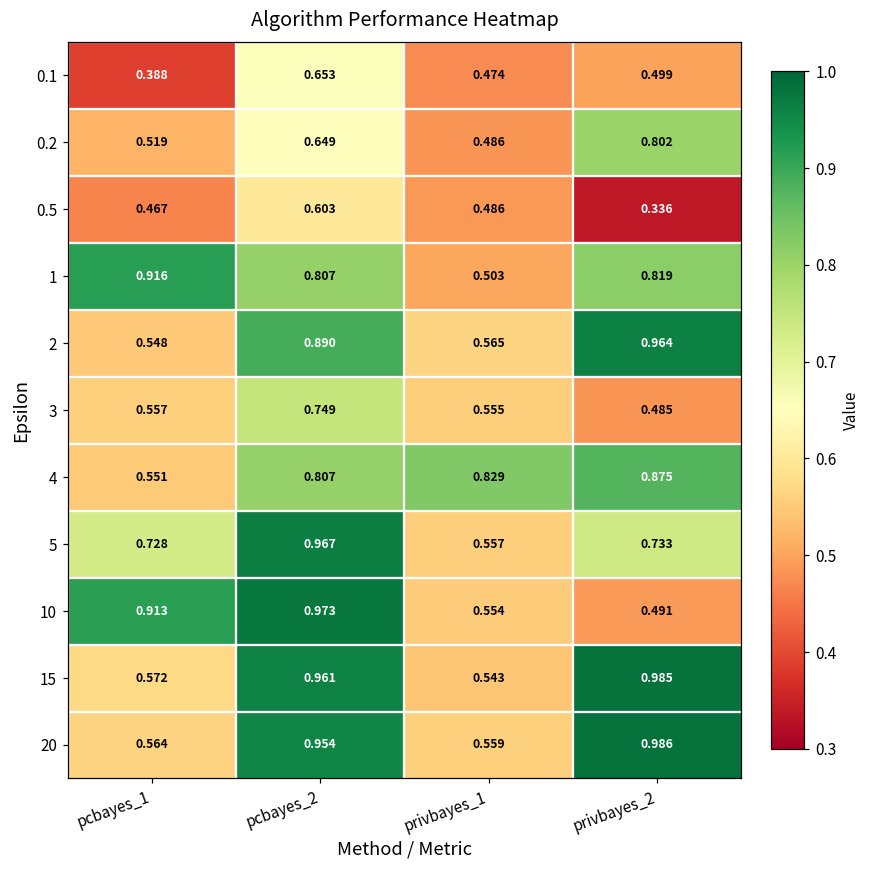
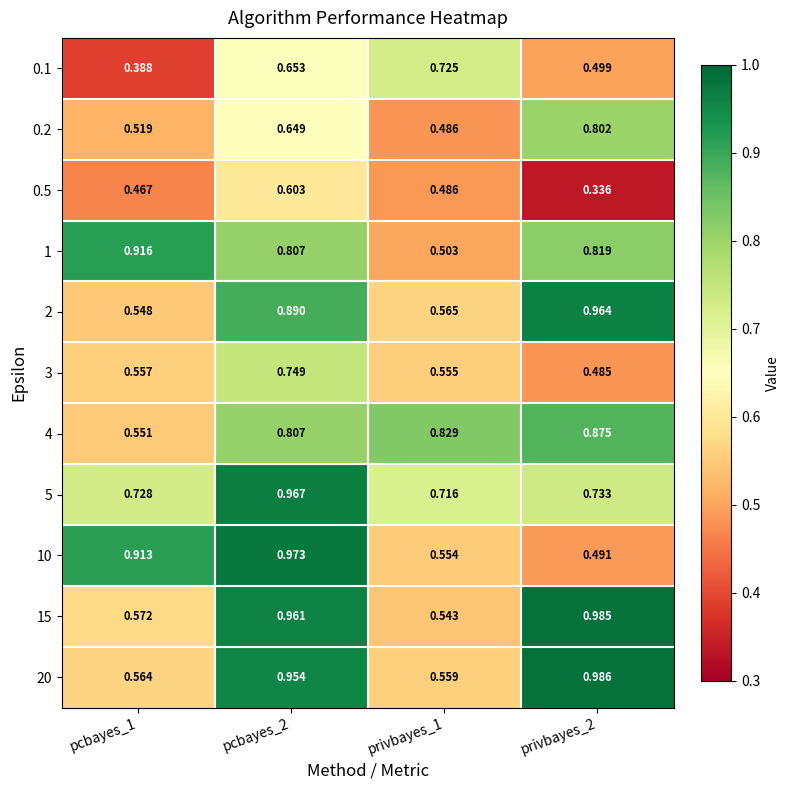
0.1, privbayes_1: 0.474 -> 0.725
5, privbayes_1: 0.557 -> 0.716
